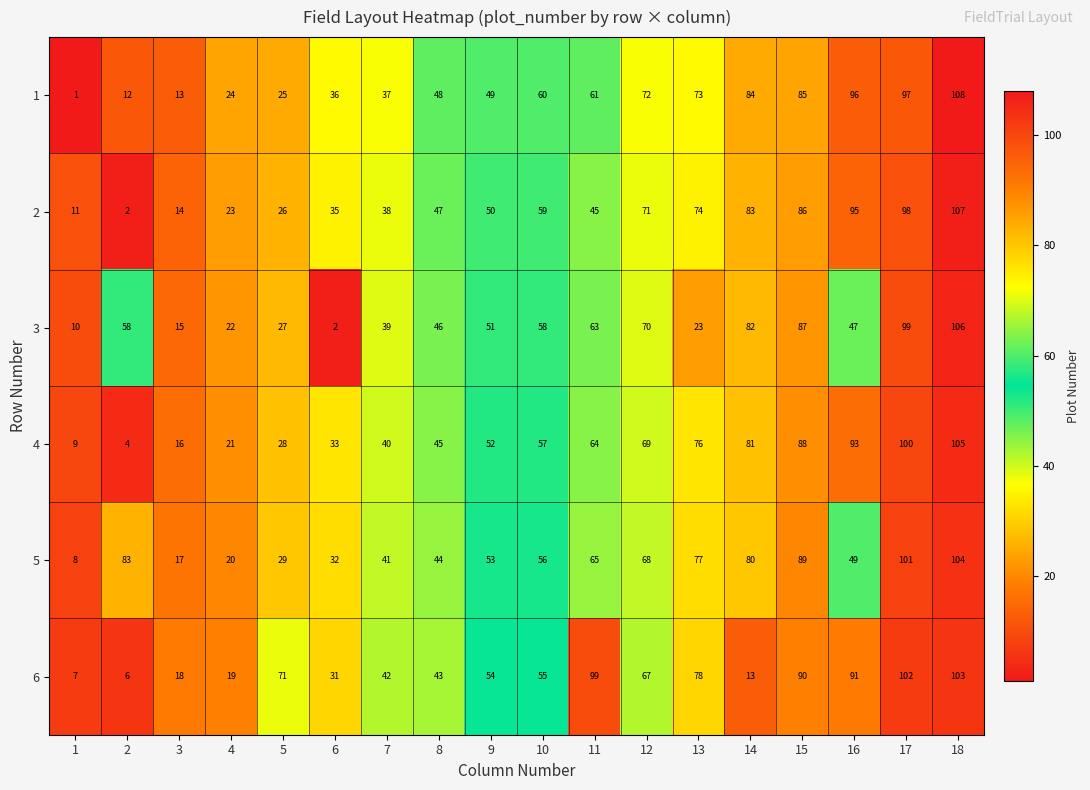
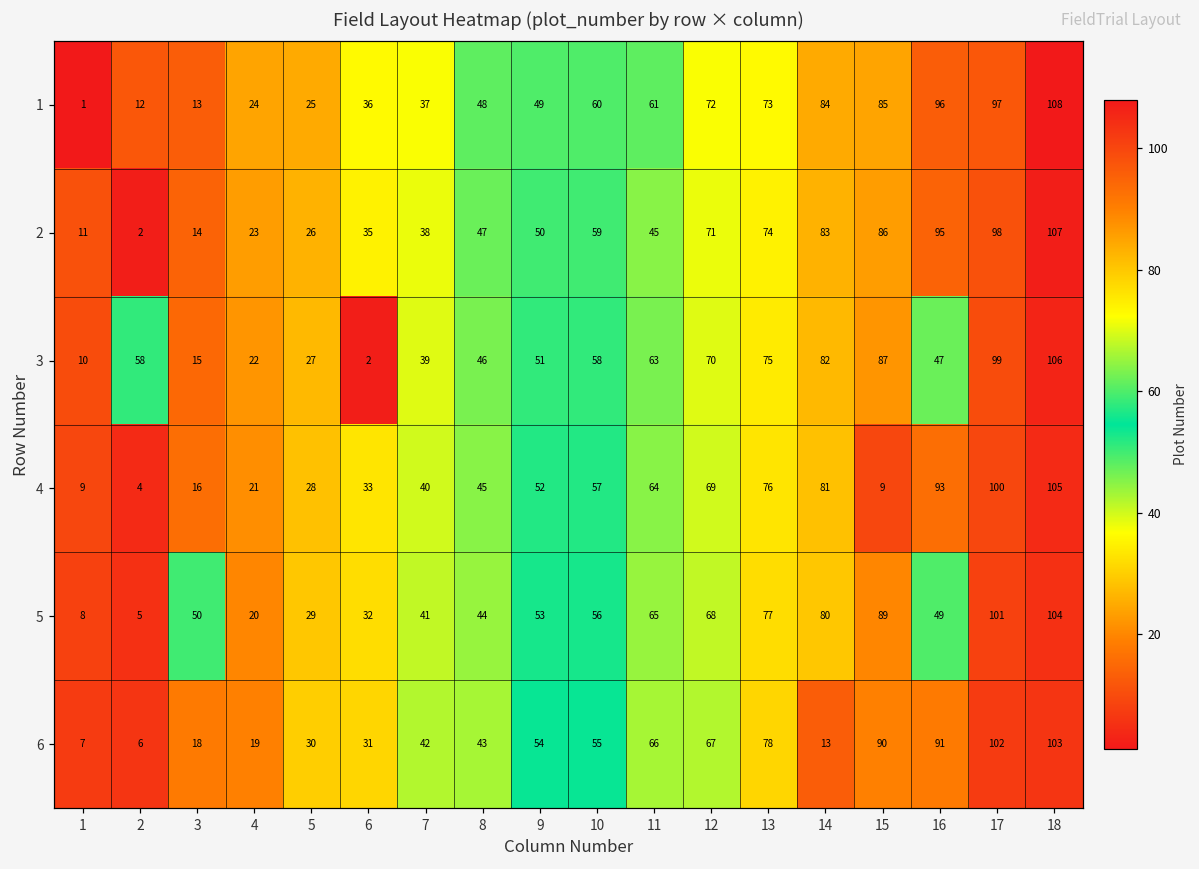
3, 13: 23 -> 75
4, 15: 88 -> 9
5, 2: 83 -> 5
5, 3: 17 -> 50
6, 5: 71 -> 30
6, 11: 99 -> 66
